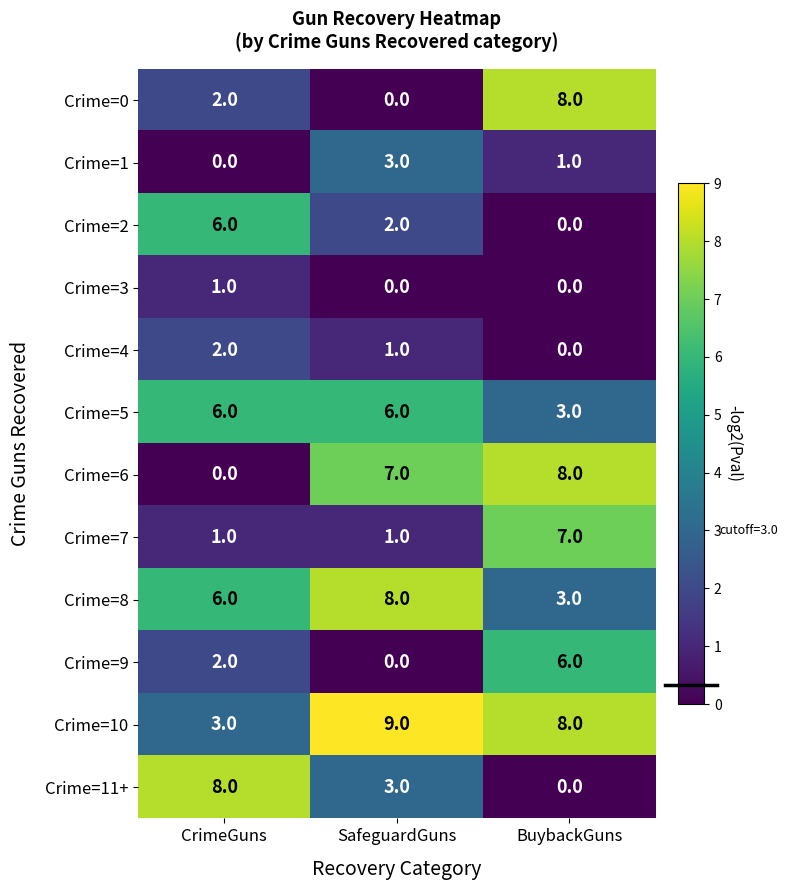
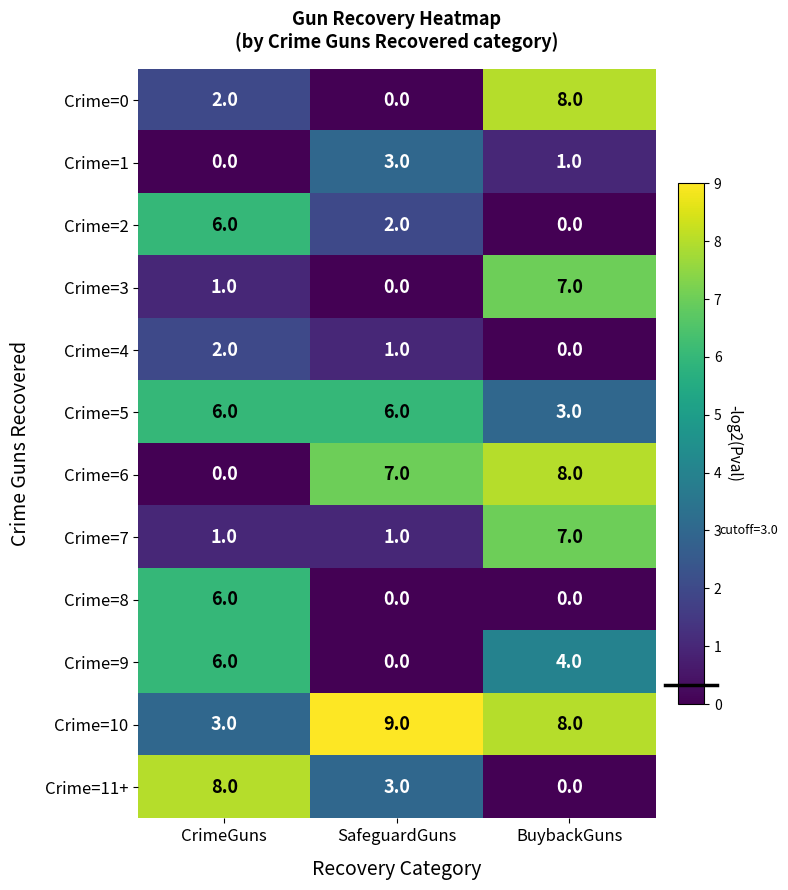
Crime=3, BuybackGuns: 0.0 -> 7.0
Crime=8, SafeguardGuns: 8.0 -> 0.0
Crime=8, BuybackGuns: 3.0 -> 0.0
Crime=9, CrimeGuns: 2.0 -> 6.0
Crime=9, BuybackGuns: 6.0 -> 4.0
